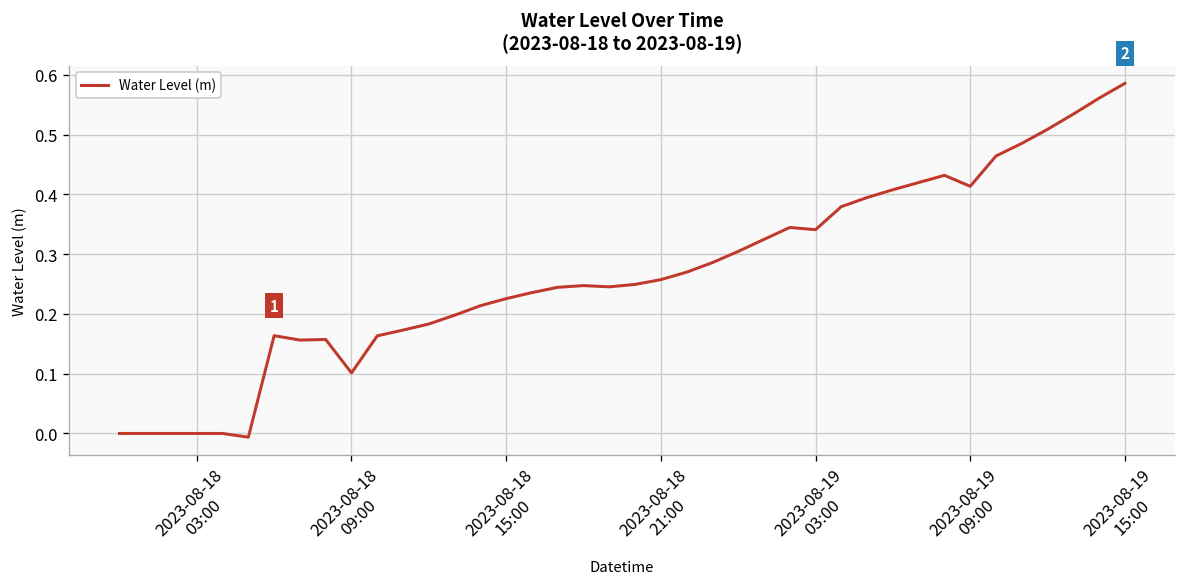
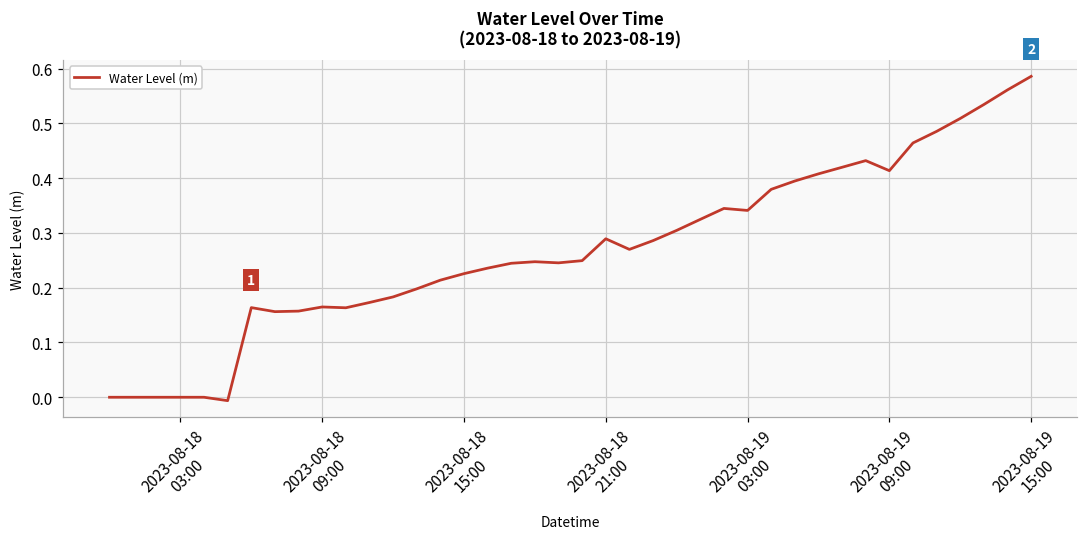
2023-08-18 09:00: 0.10 -> 0.16
2023-08-18 21:00: 0.26 -> 0.29
